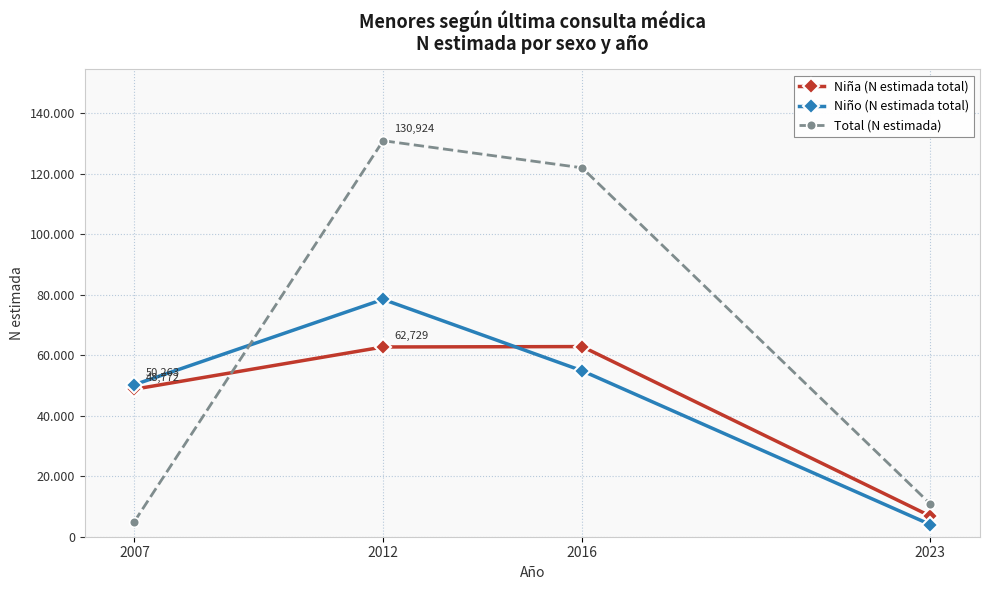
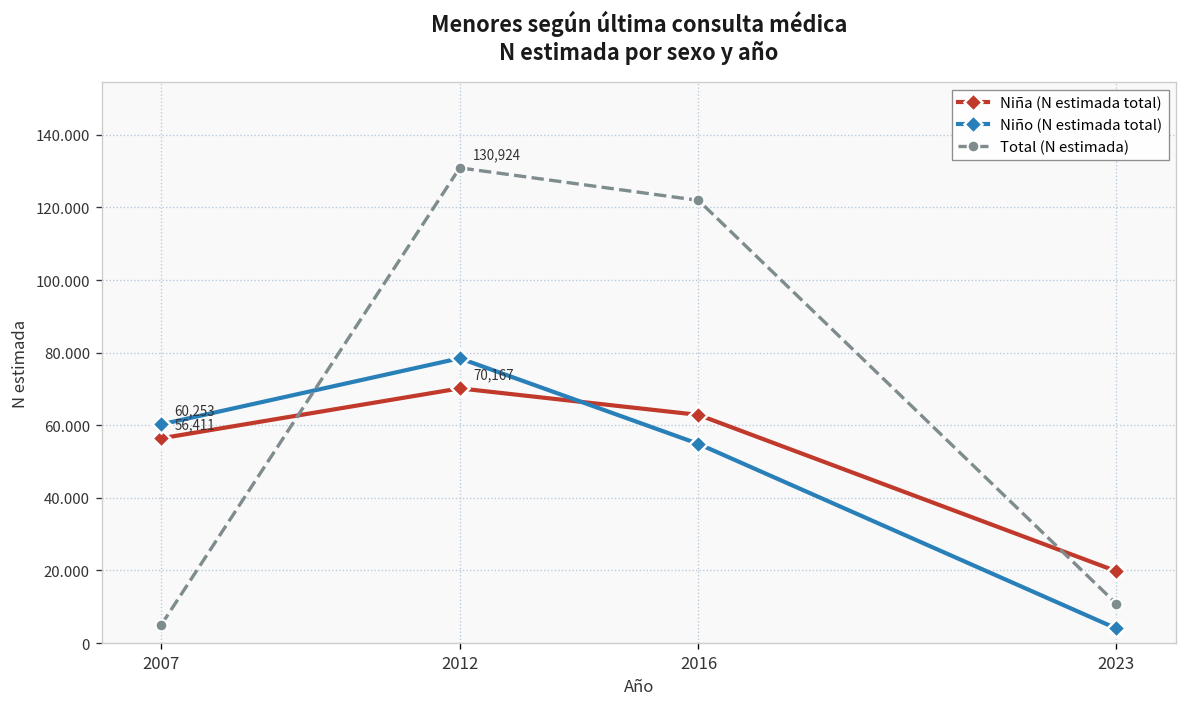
Niña (N estimada total), 2007: 48,772 -> 56,411
Niño (N estimada total), 2007: 50,263 -> 60,253
Niña (N estimada total), 2012: 62,729 -> 70,167
Niña (N estimada total), 2023: 7 -> 20
